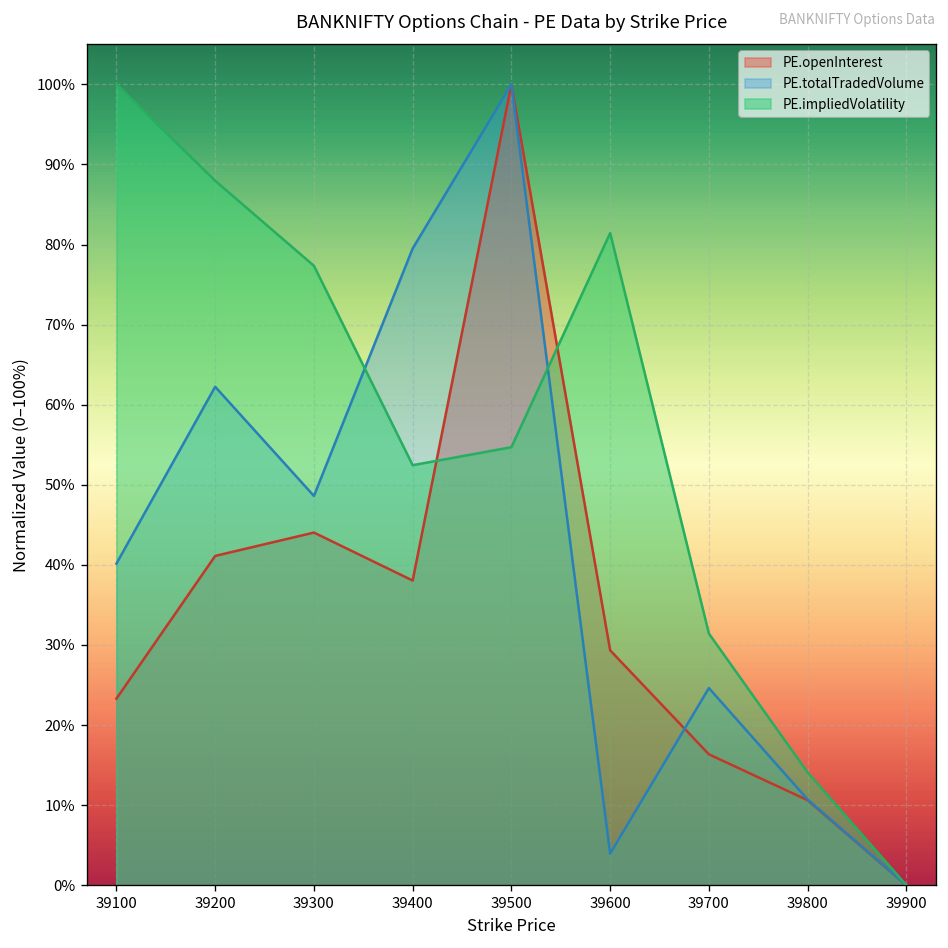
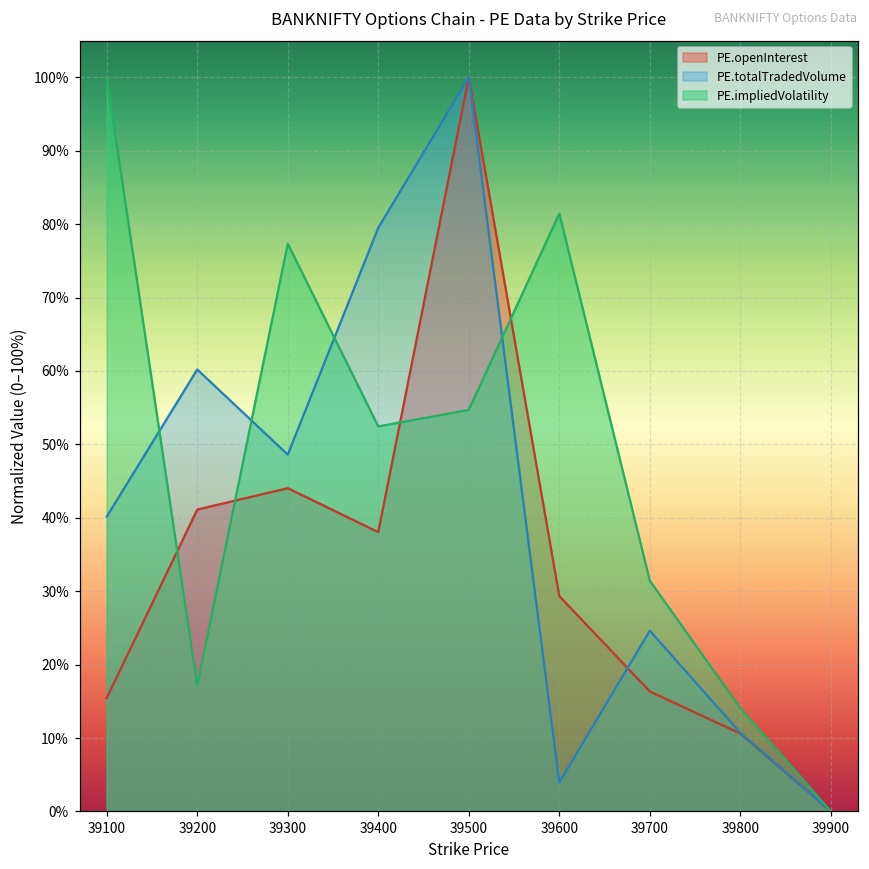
PE.openInterest, 39100: 23% -> 15%
PE.totalTradedVolume, 39200: 62% -> 60%
PE.impliedVolatility, 39200: 88% -> 17%
